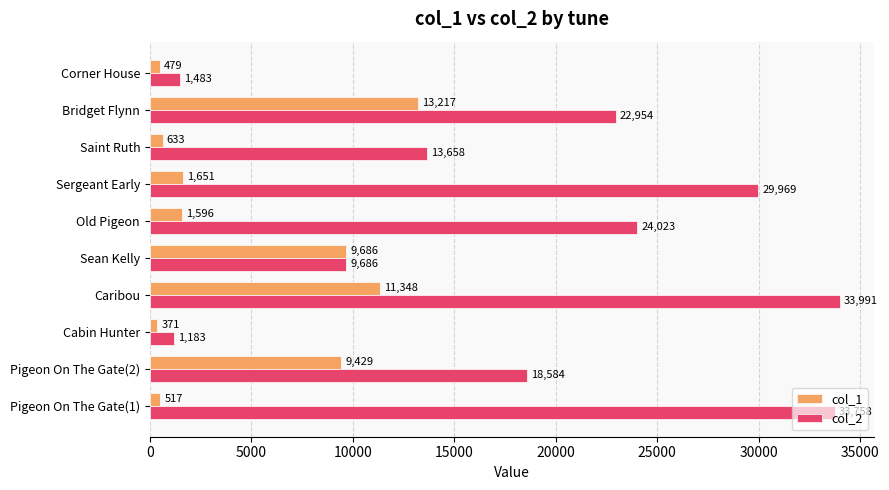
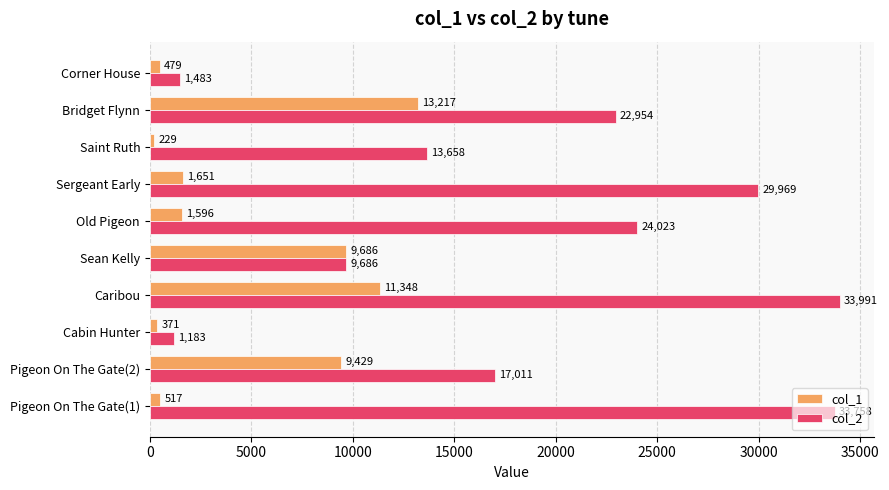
col_1, Saint Ruth: 633 -> 229
col_2, Pigeon On The Gate(2): 18,584 -> 17,011
